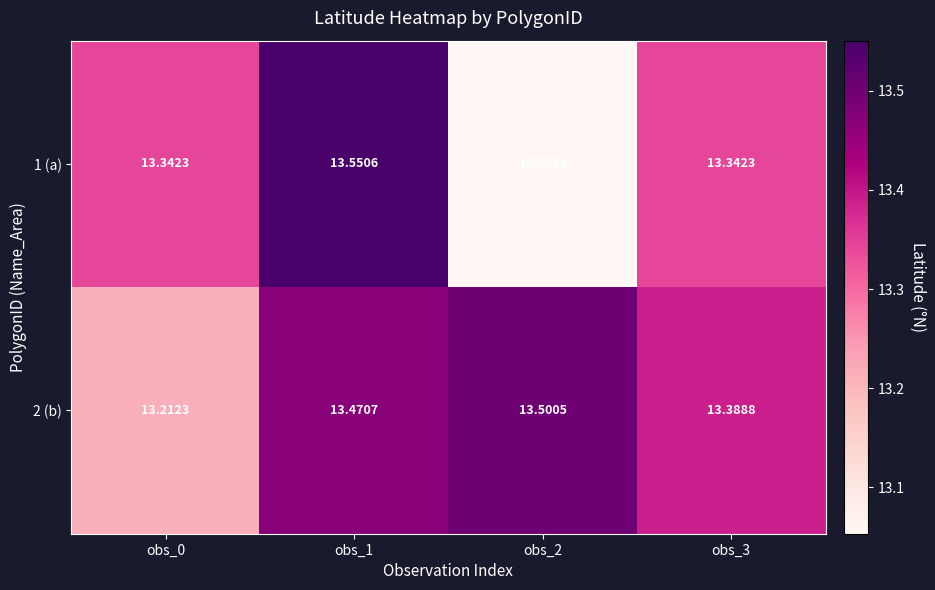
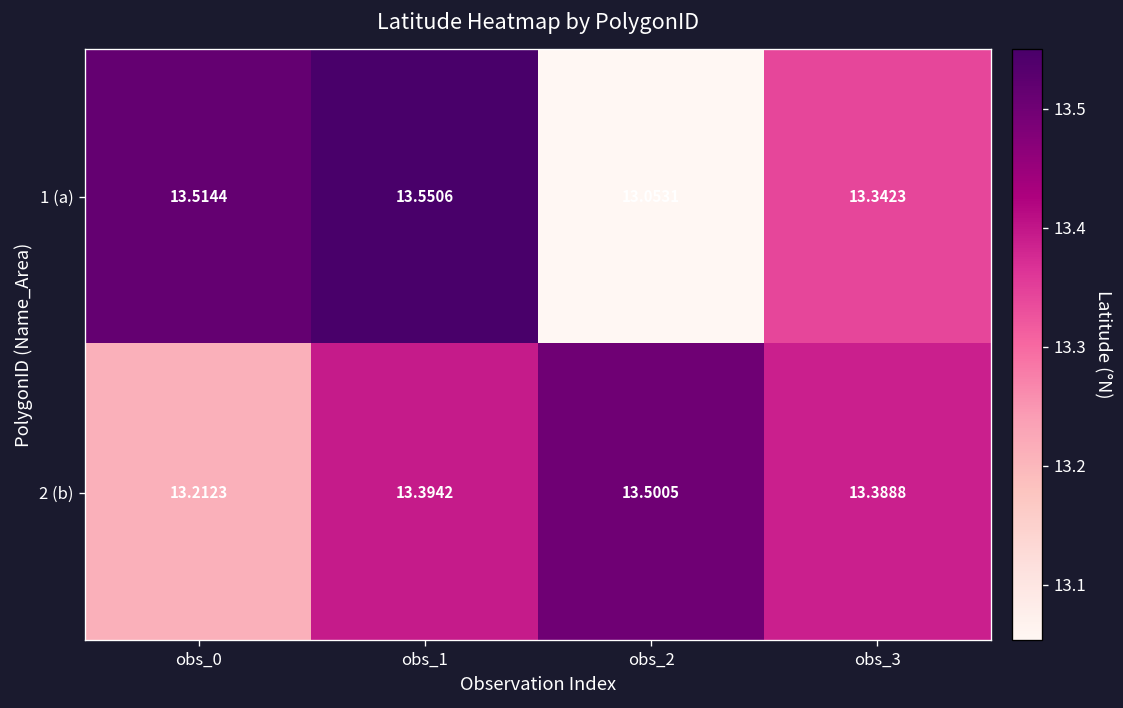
1 (a), obs_0: 13.3423 -> 13.5144
2 (b), obs_1: 13.4707 -> 13.3942
